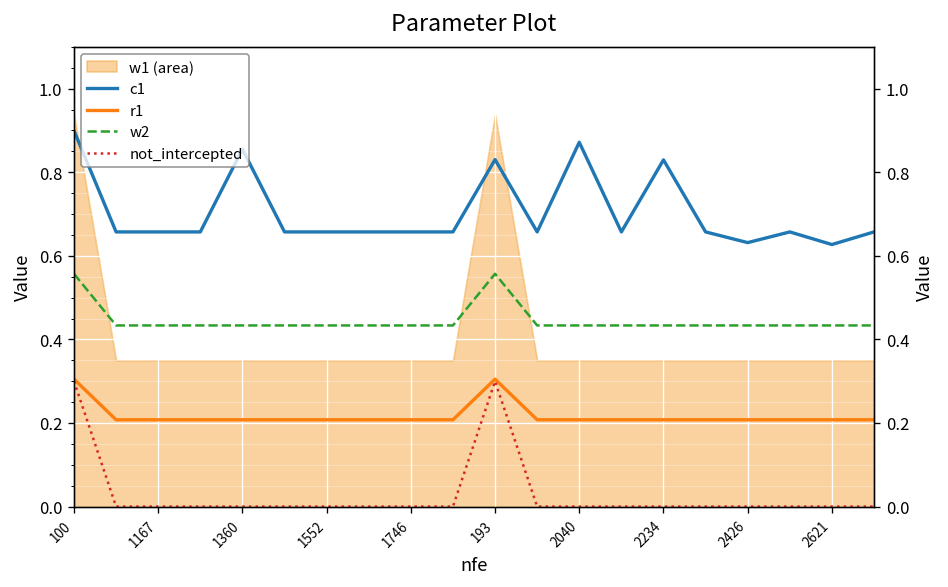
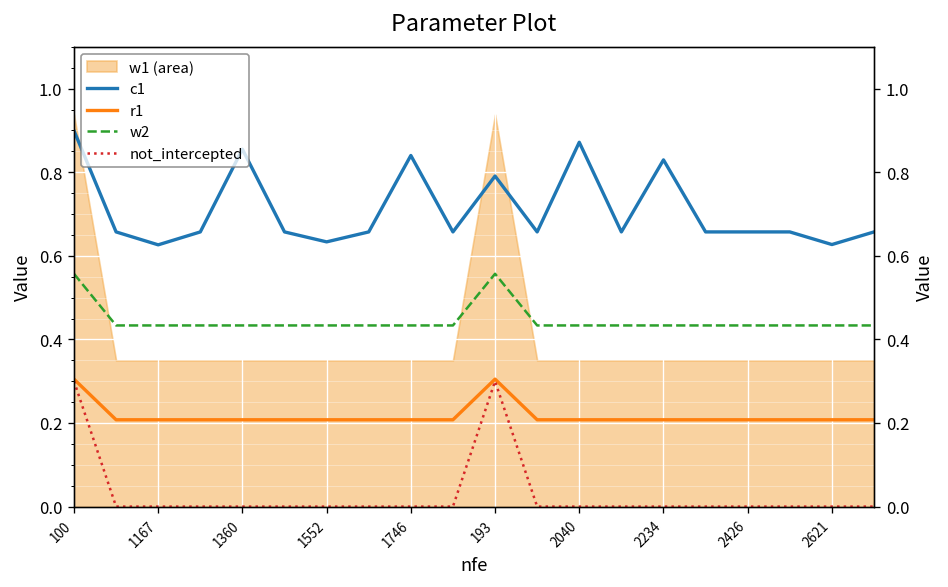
c1, 1167: 0.66 -> 0.63
c1, 1552: 0.66 -> 0.63
c1, 1746: 0.66 -> 0.84
c1, 193: 0.83 -> 0.79
c1, 2426: 0.63 -> 0.66
